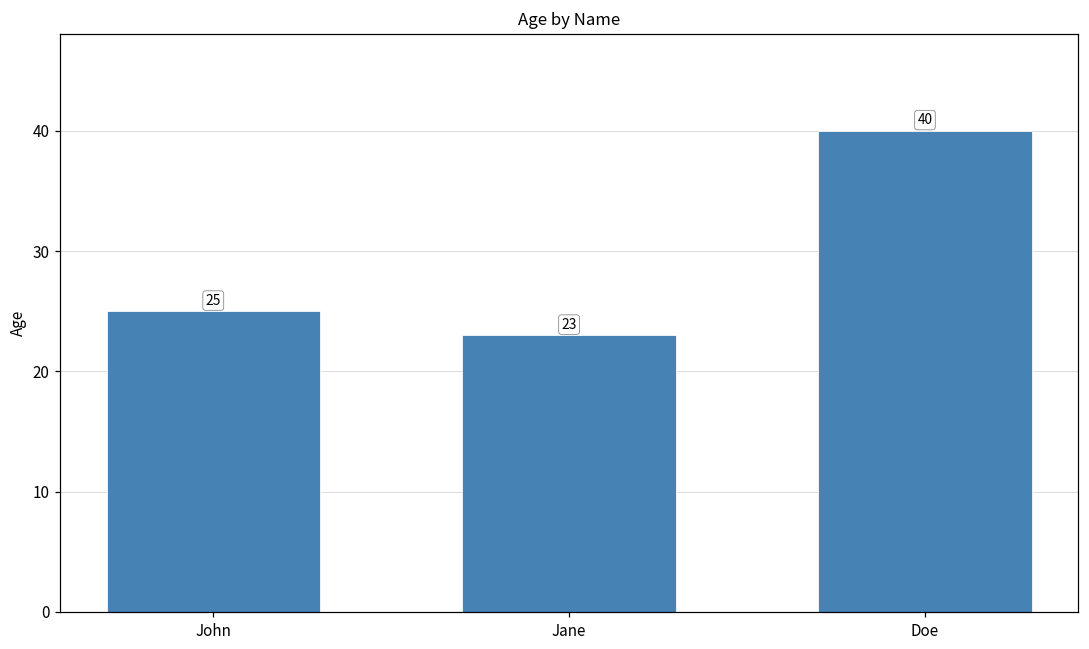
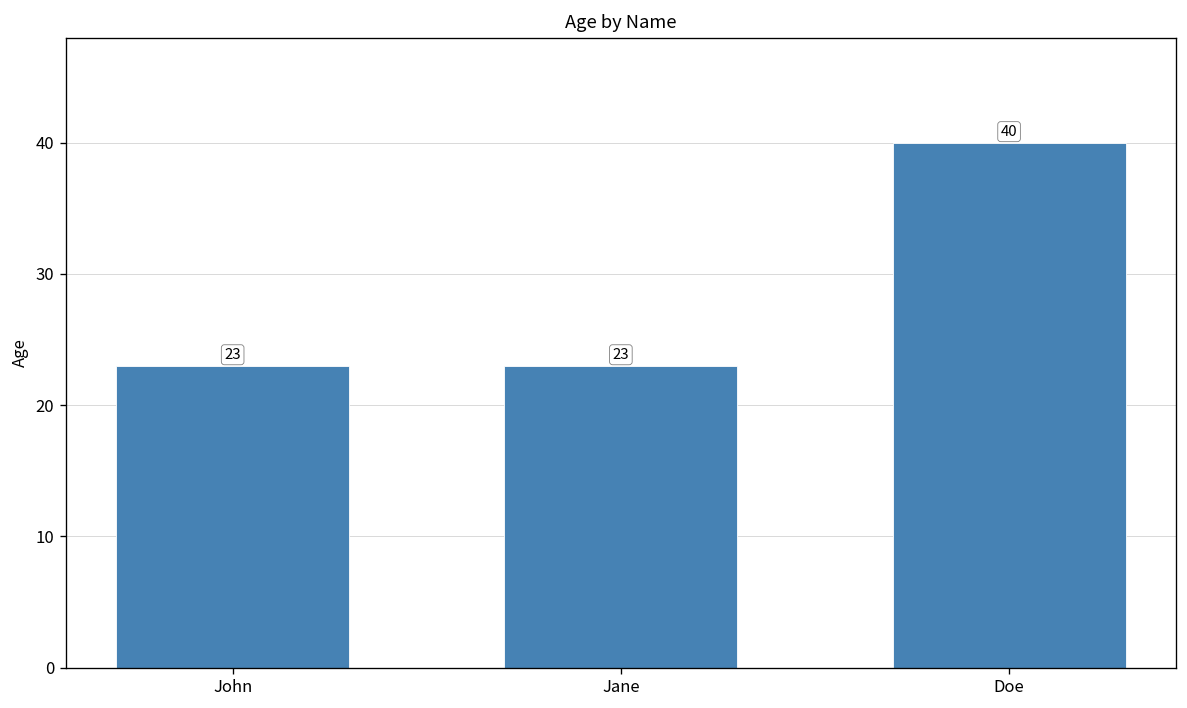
John: 25 -> 23
